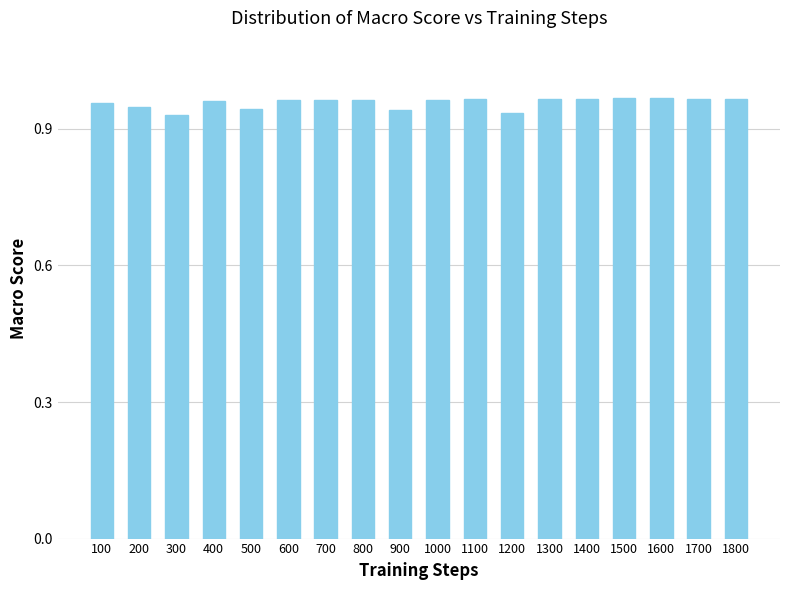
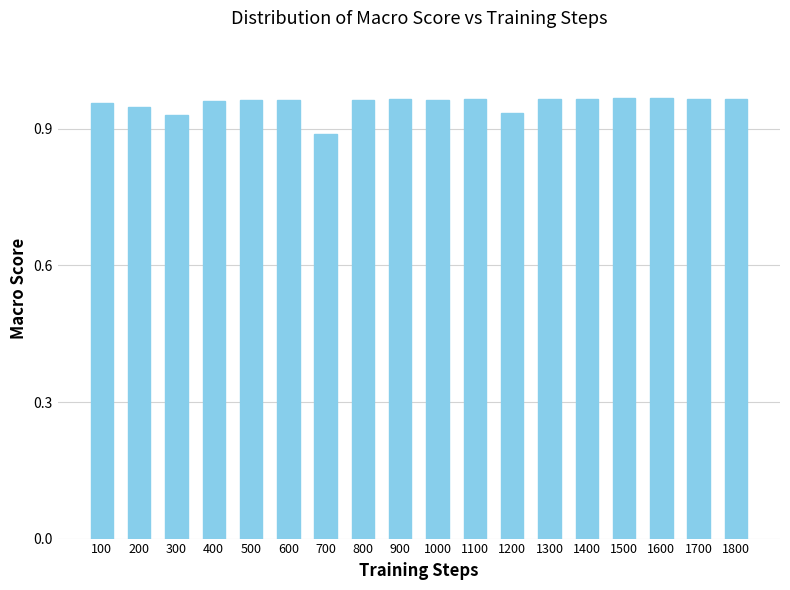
500: 0.94 -> 0.96
700: 0.96 -> 0.89
900: 0.94 -> 0.96
